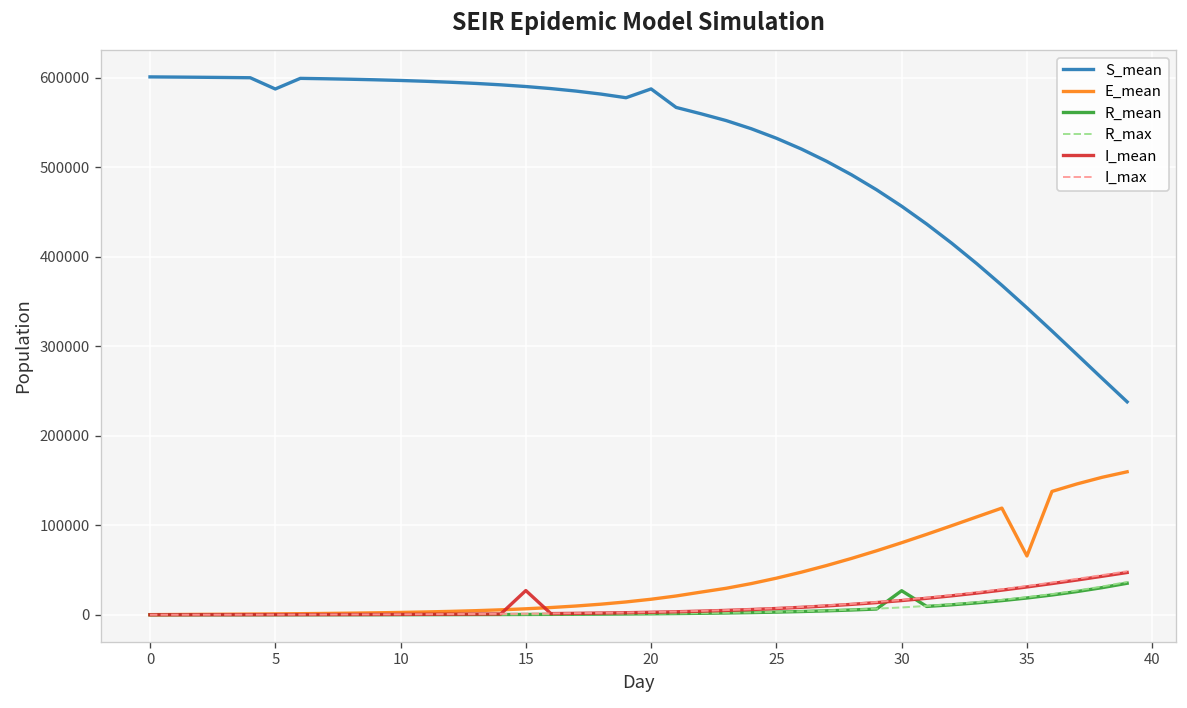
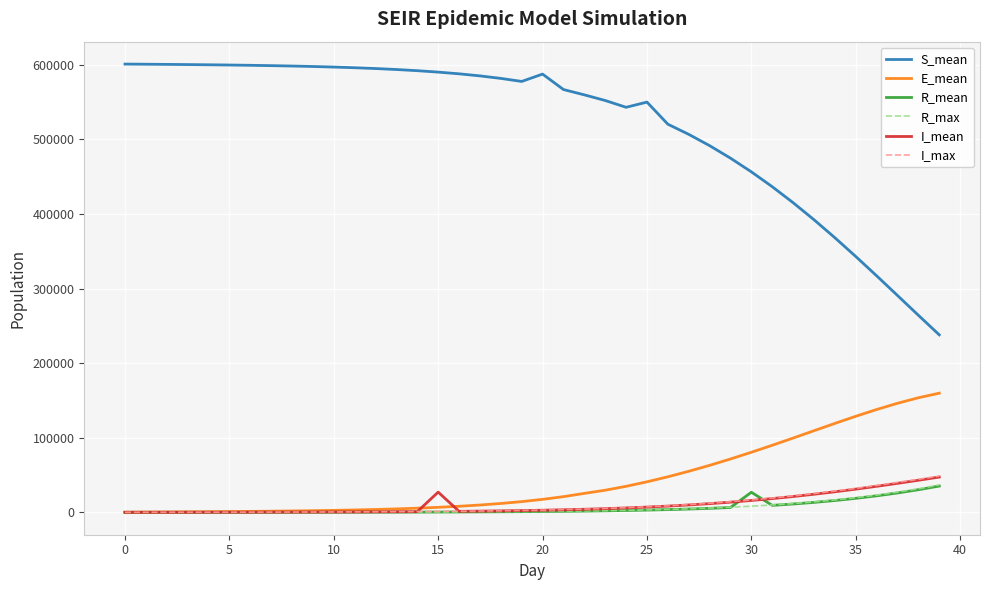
S_mean, 5: 590000 -> 600000
S_mean, 25: 530000 -> 550000
E_mean, 35: 70000 -> 130000
